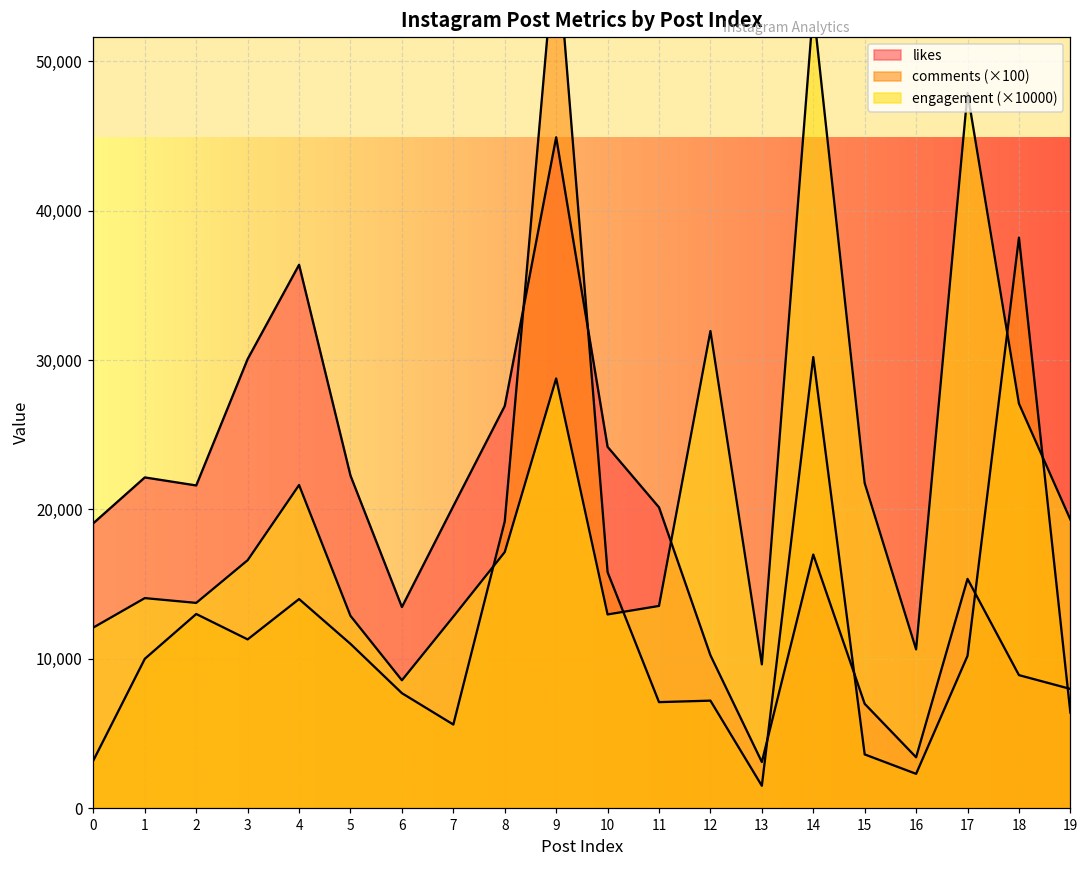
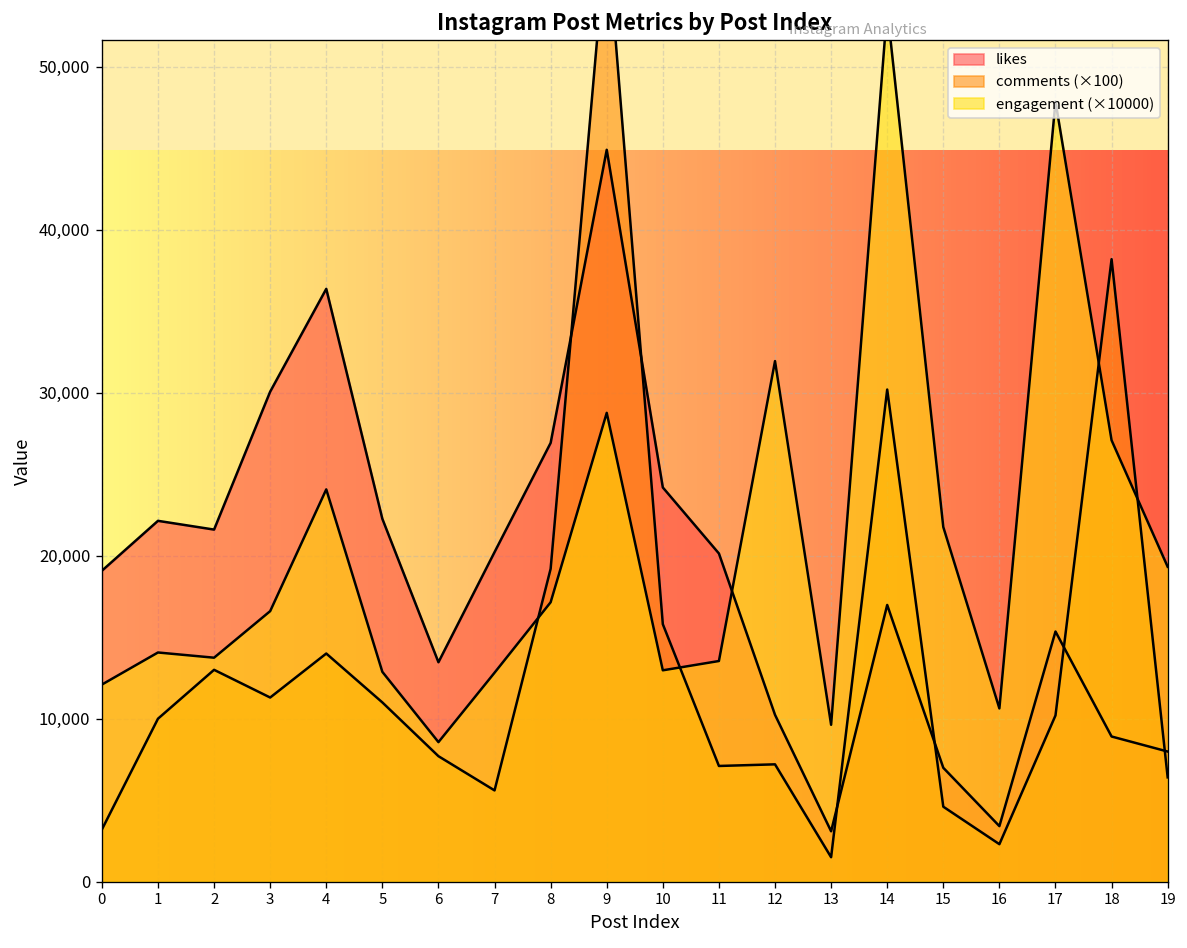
engagement (×10000), 4: 21,600 -> 24,100
comments (×100), 15: 3,600 -> 4,600
